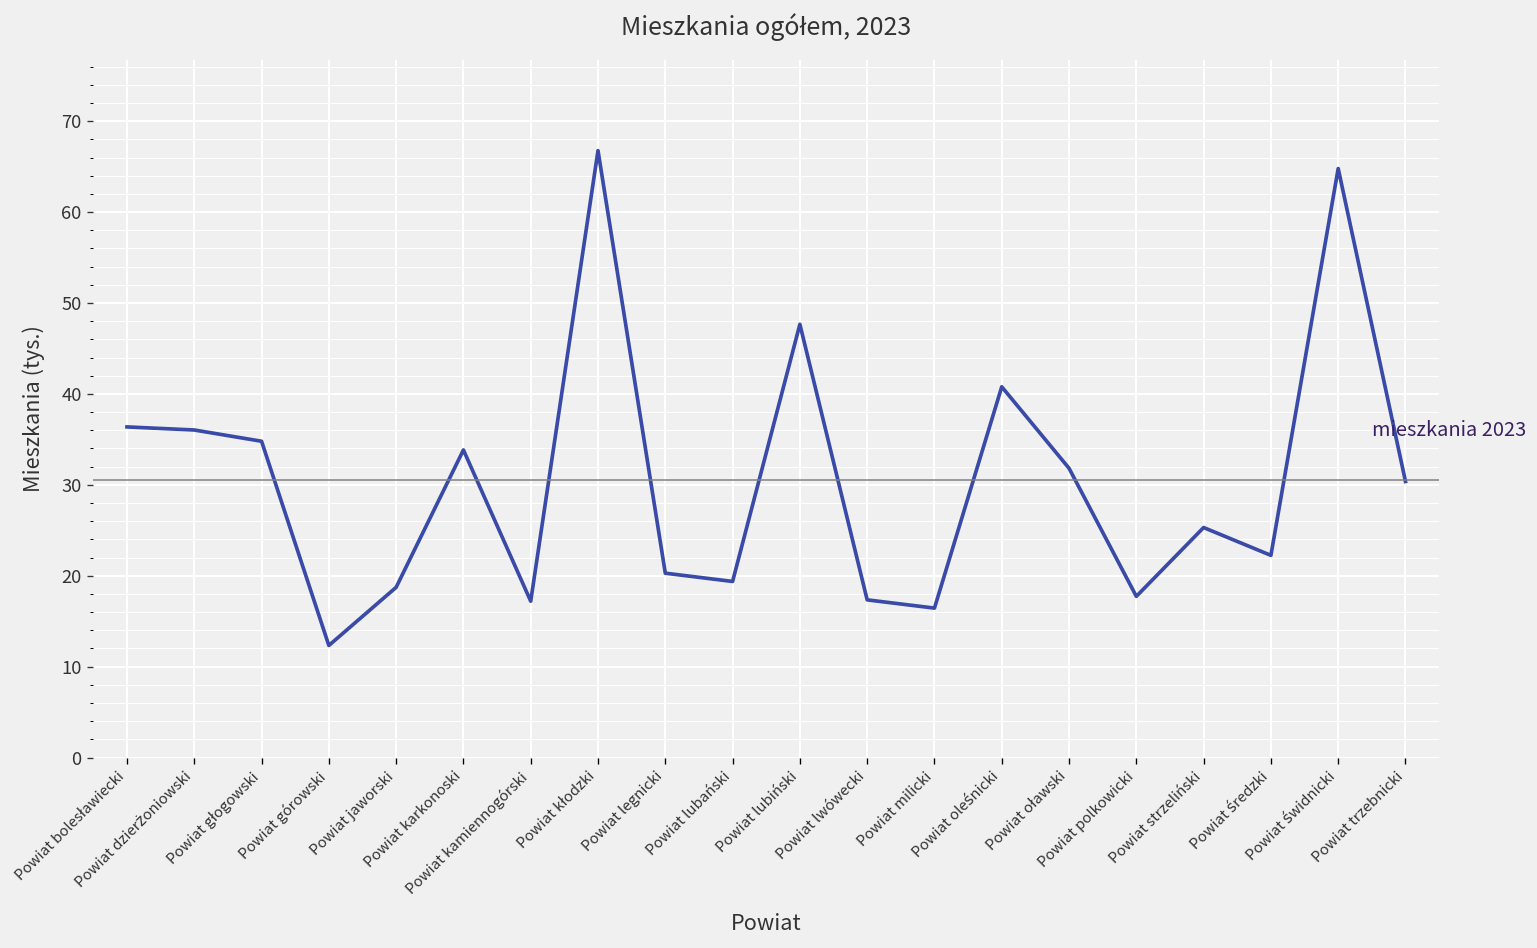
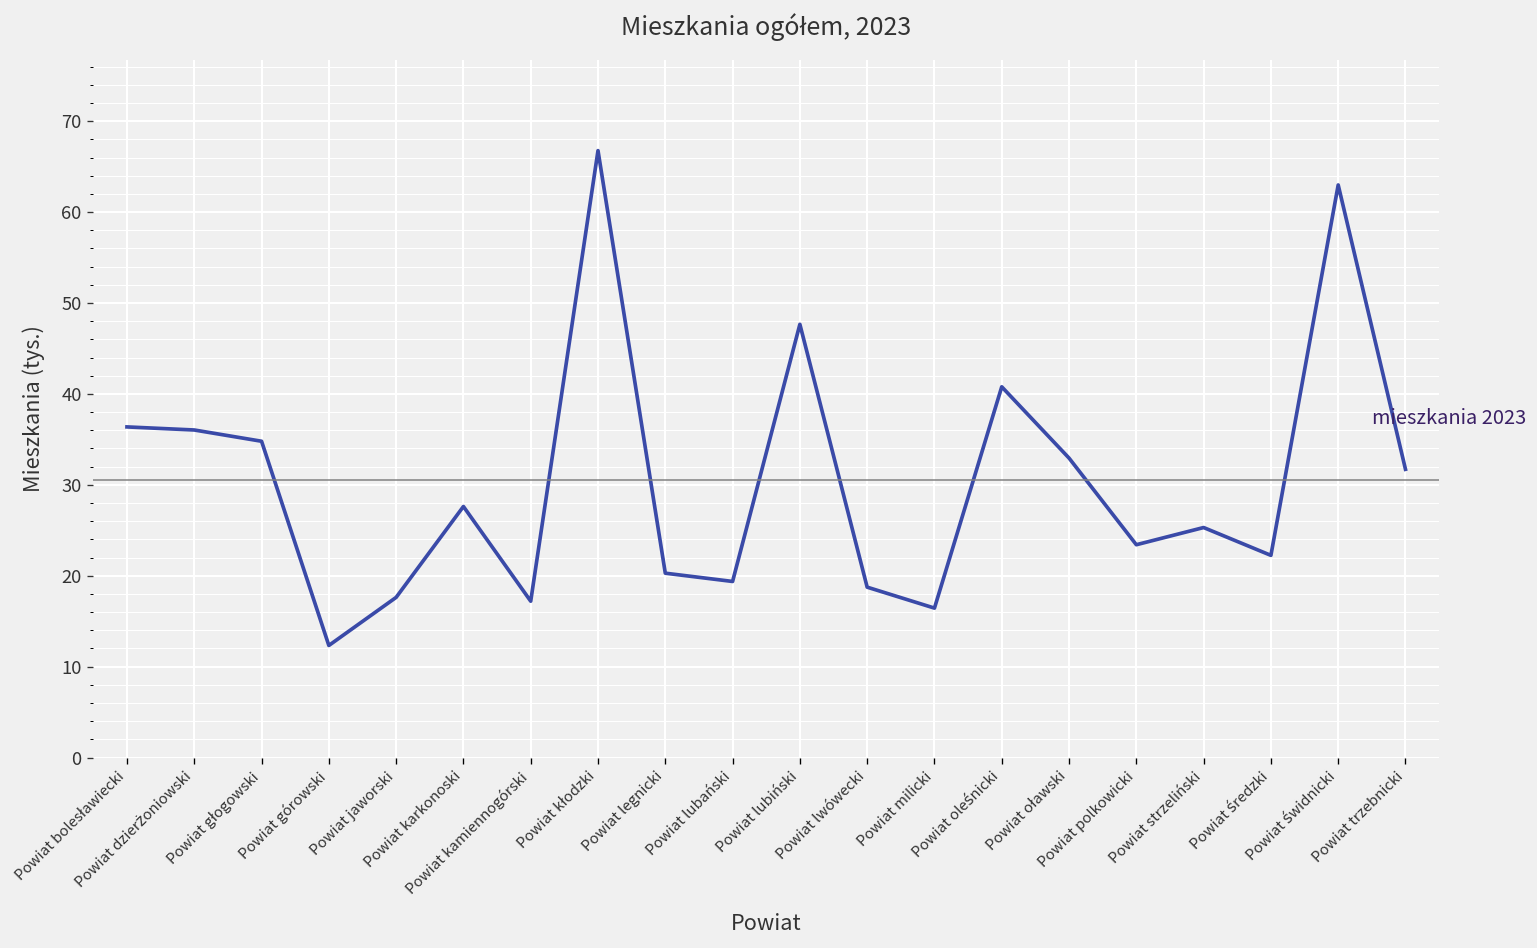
Powiat jaworski: 19 -> 18
Powiat karkonoski: 34 -> 28
Powiat lwówecki: 17 -> 19
Powiat oławski: 32 -> 33
Powiat polkowicki: 18 -> 23
Powiat świdnicki: 65 -> 63
Powiat trzebnicki: 30 -> 32
